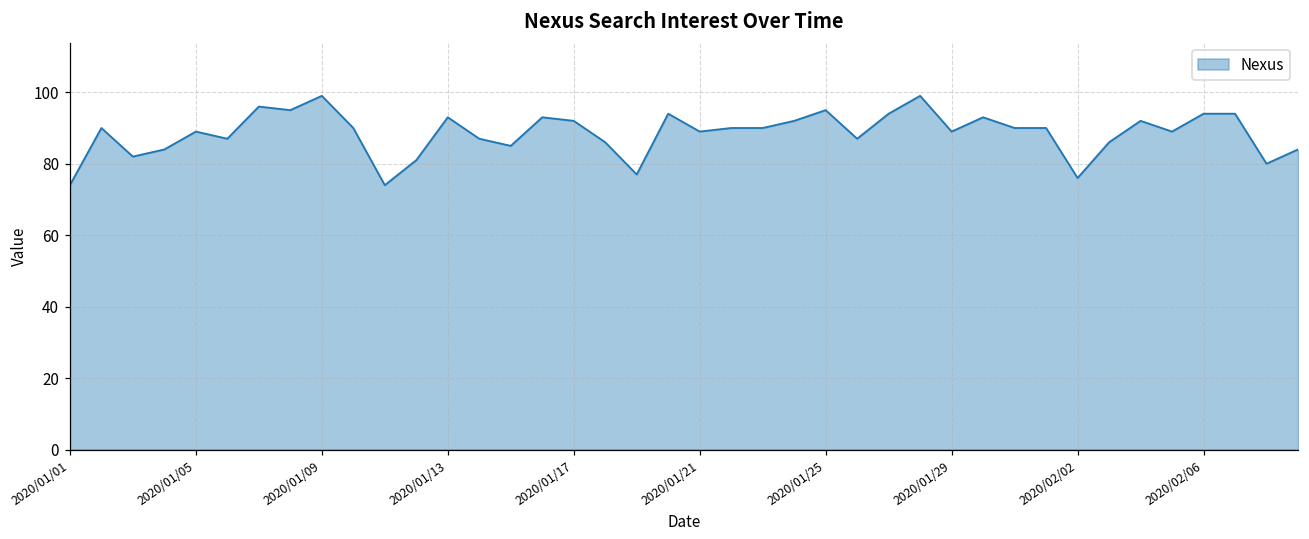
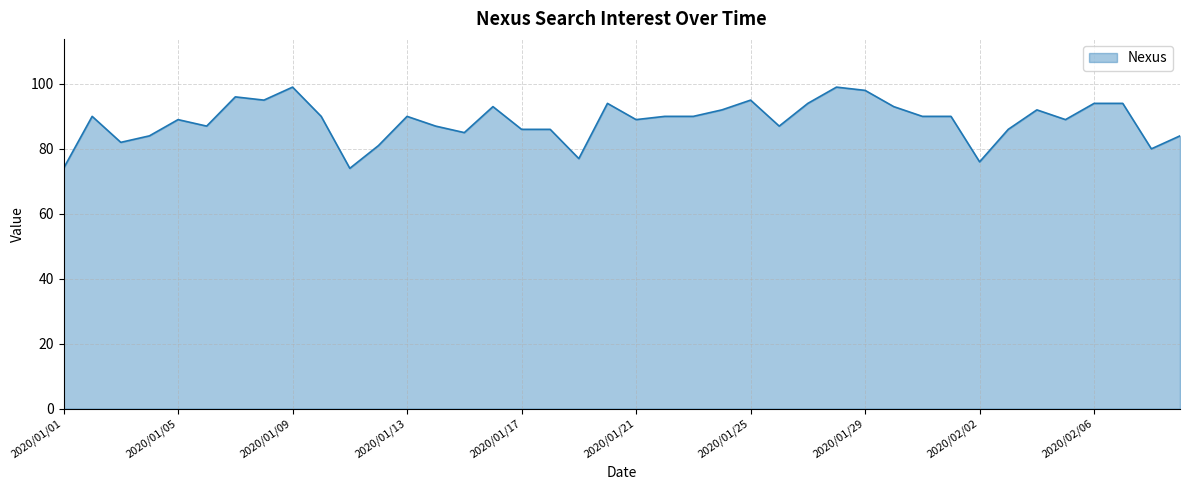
2020/01/13: 93 -> 90
2020/01/17: 92 -> 86
2020/01/29: 89 -> 98
